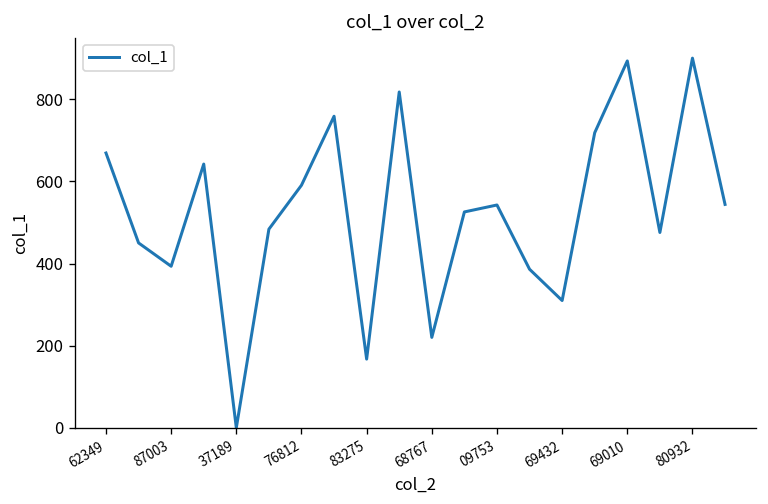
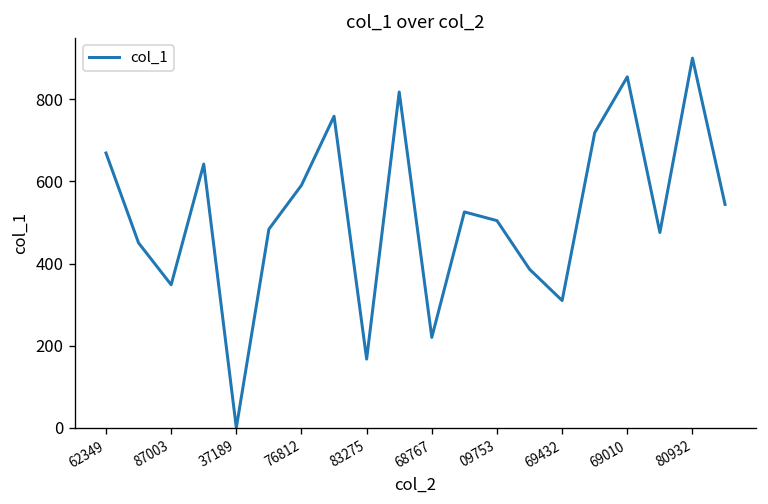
87003: 390 -> 350
09753: 540 -> 500
69010: 890 -> 850
